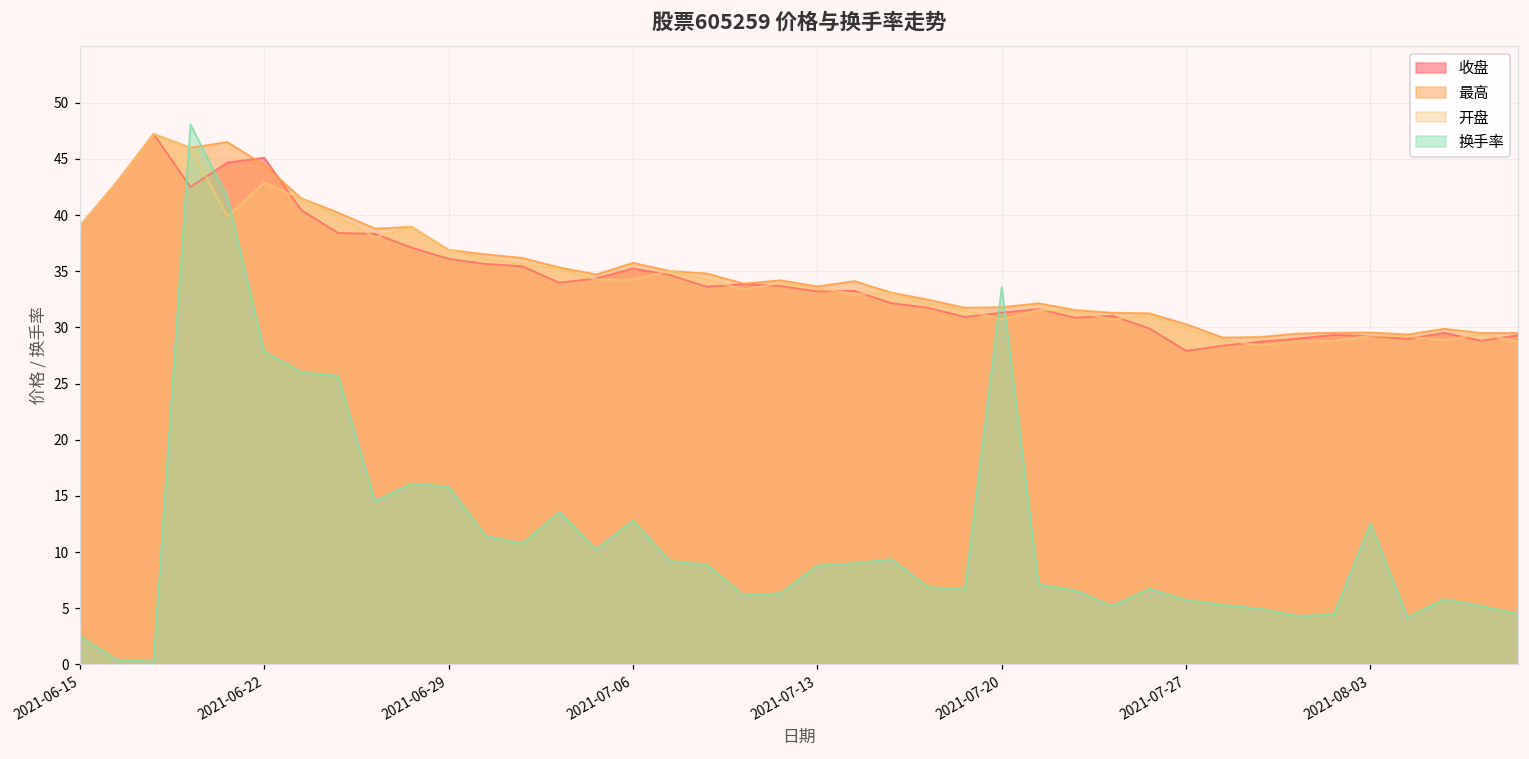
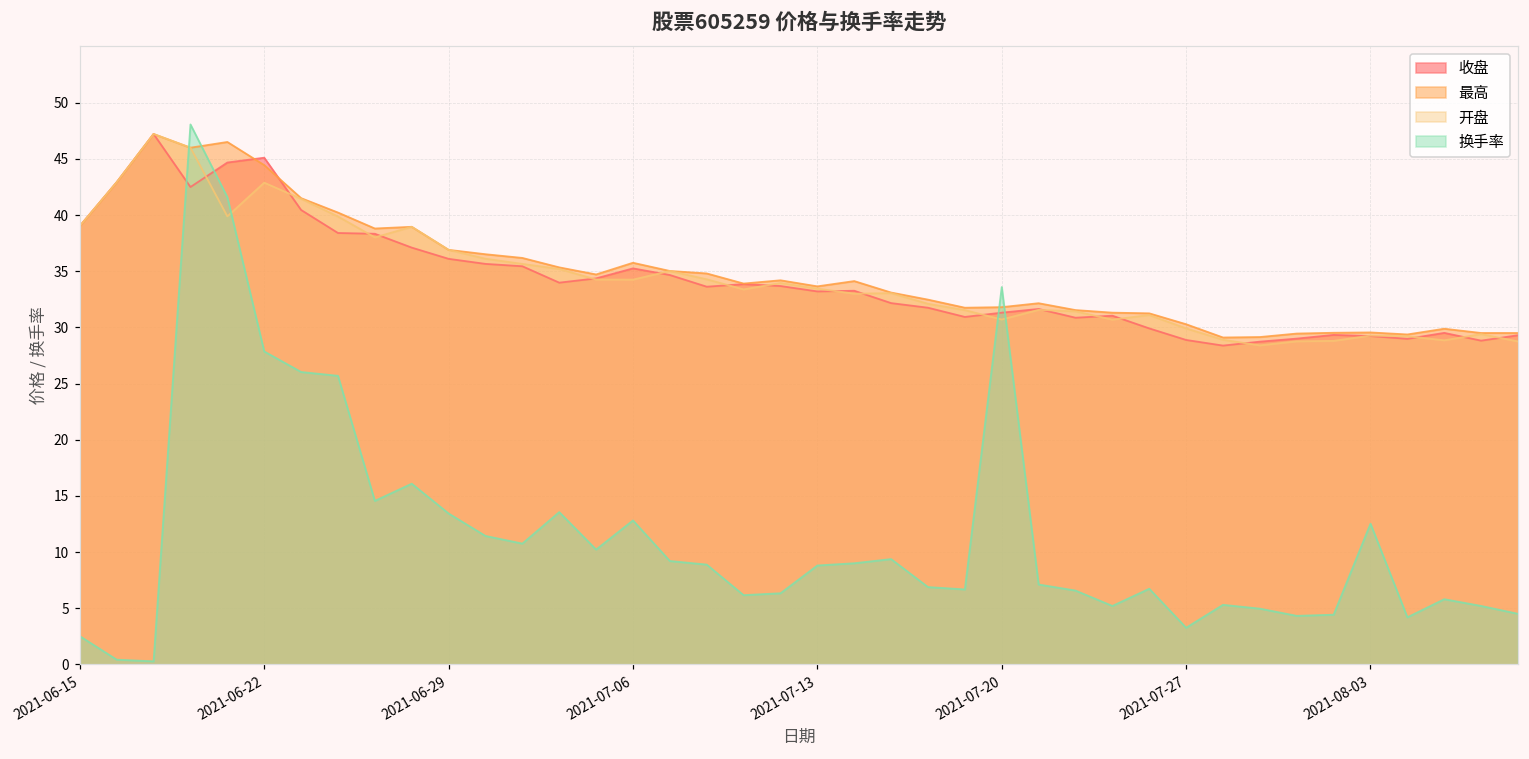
换手率, 2021-06-29: 15.8 -> 13.4
收盘, 2021-07-27: 27.9 -> 28.9
换手率, 2021-07-27: 5.7 -> 3.3
